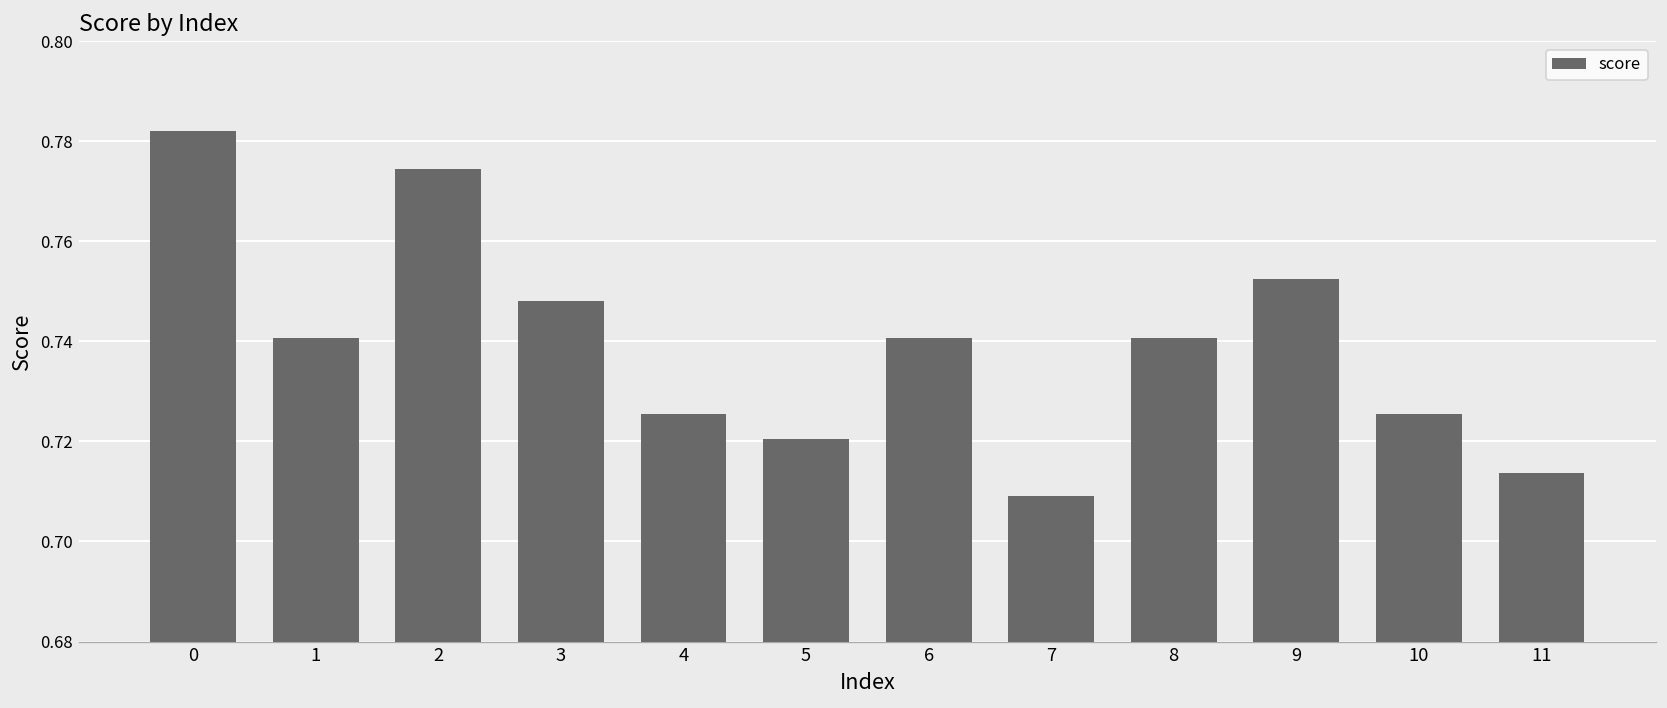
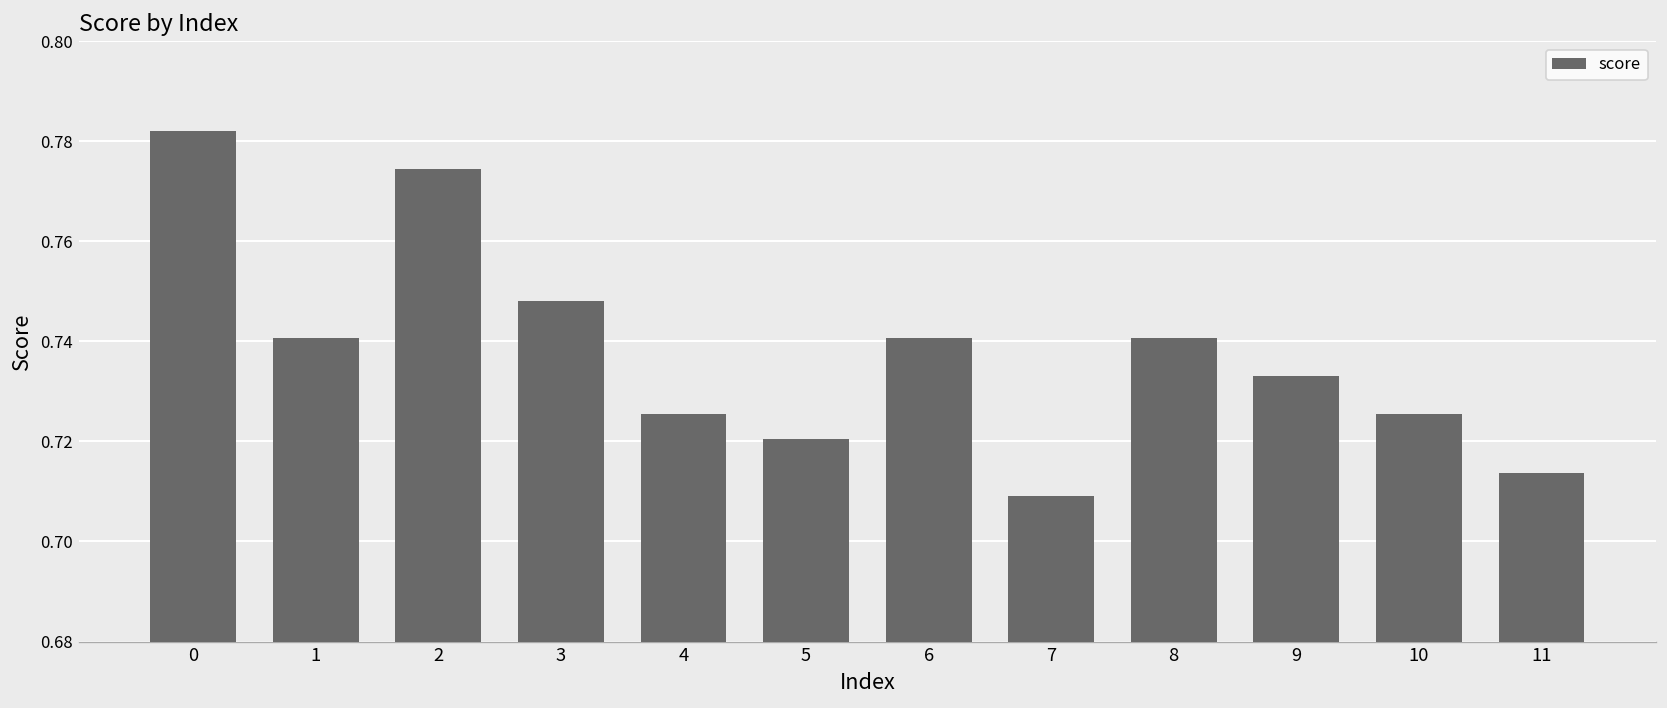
9: 0.752 -> 0.733
